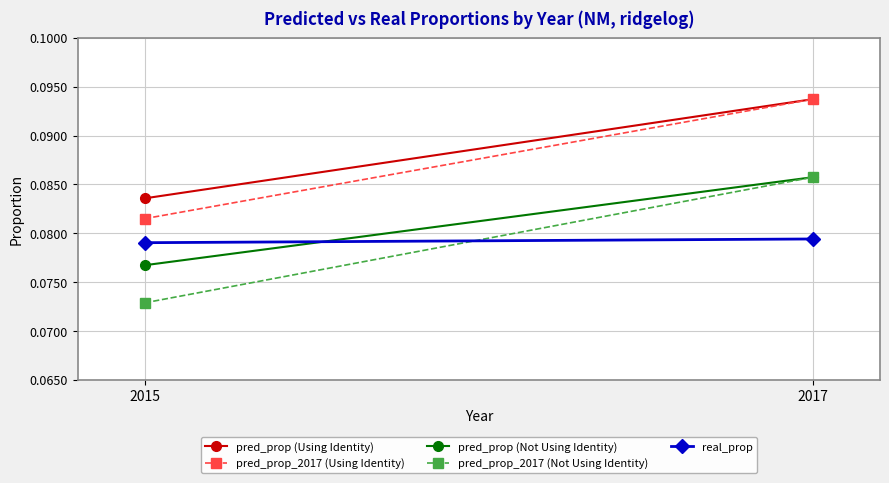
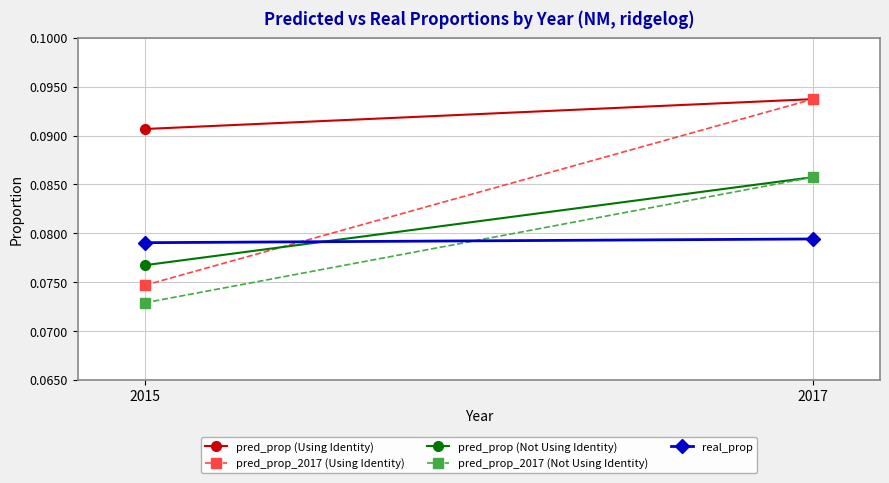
pred_prop (Using Identity), 2015: 0.084 -> 0.091
pred_prop_2017 (Using Identity), 2015: 0.081 -> 0.075
